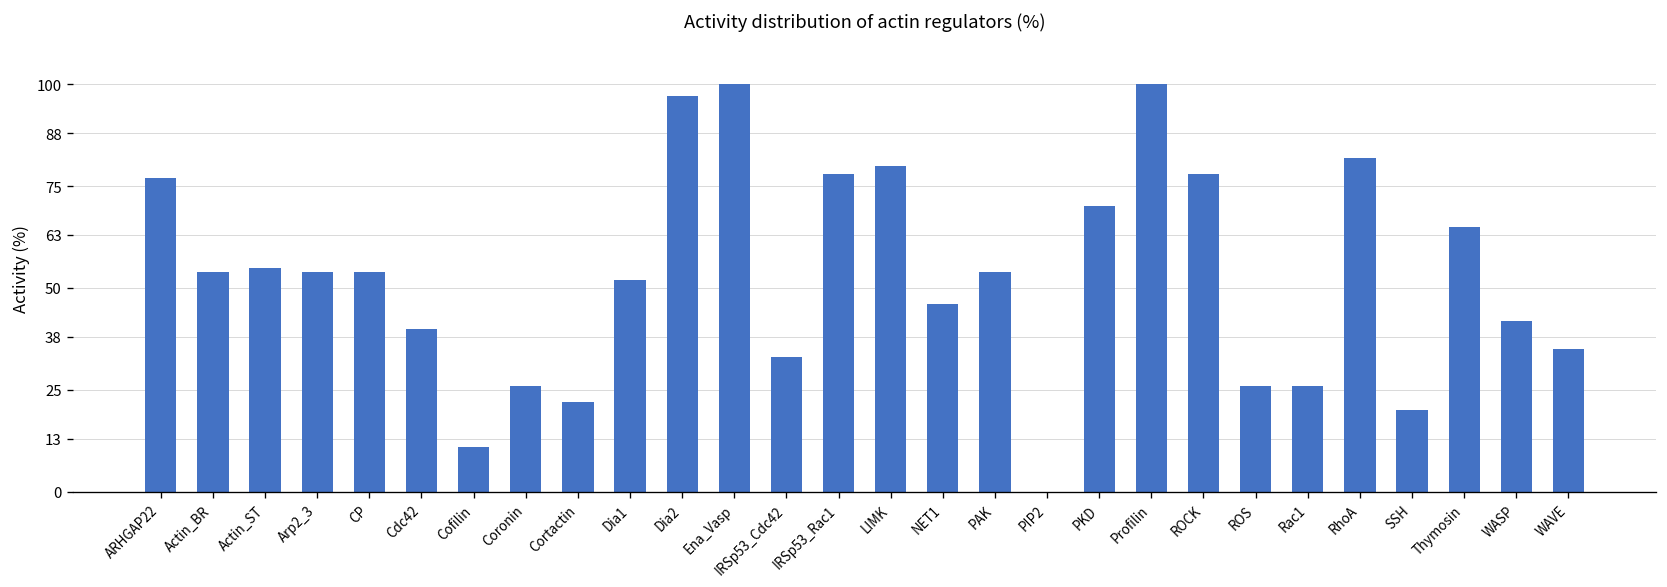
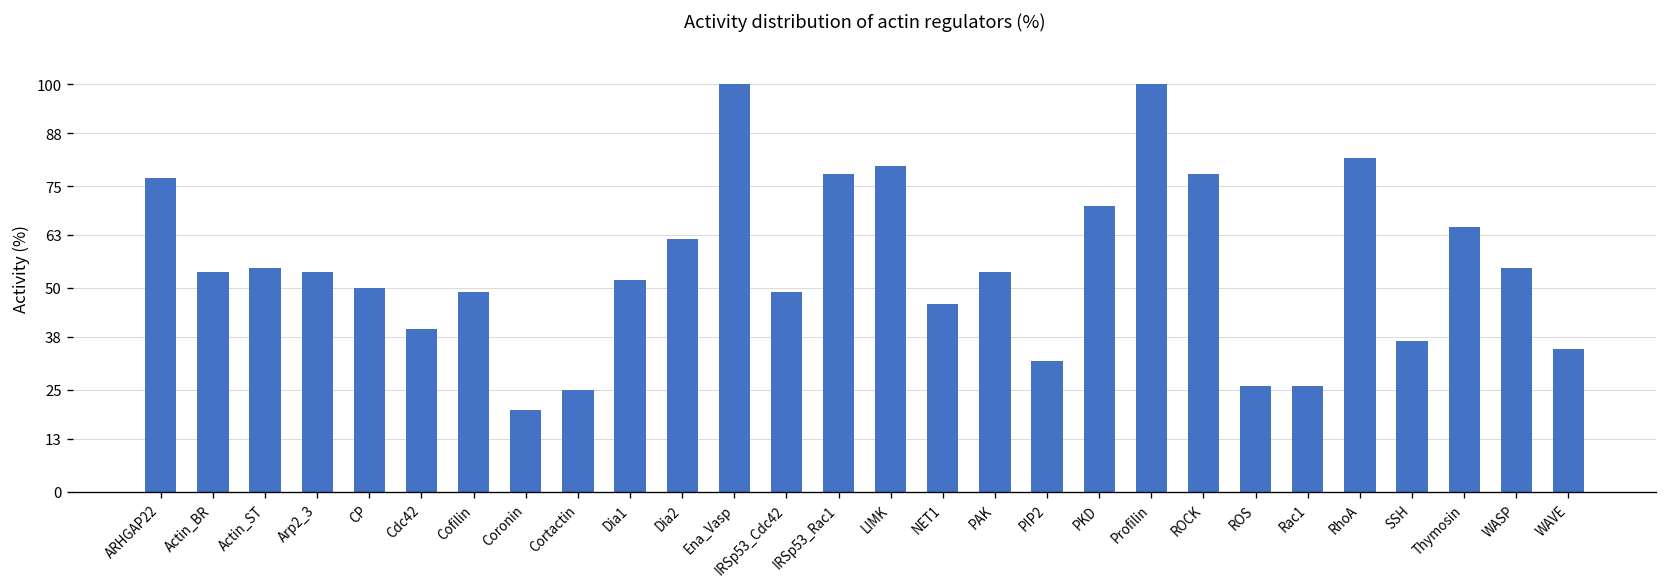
CP: 54 -> 50
Cofilin: 11 -> 49
Coronin: 26 -> 20
Cortactin: 22 -> 25
Dia2: 97 -> 62
IRSp53_Cdc42: 33 -> 49
PIP2: 0 -> 32
SSH: 20 -> 37
WASP: 42 -> 55
